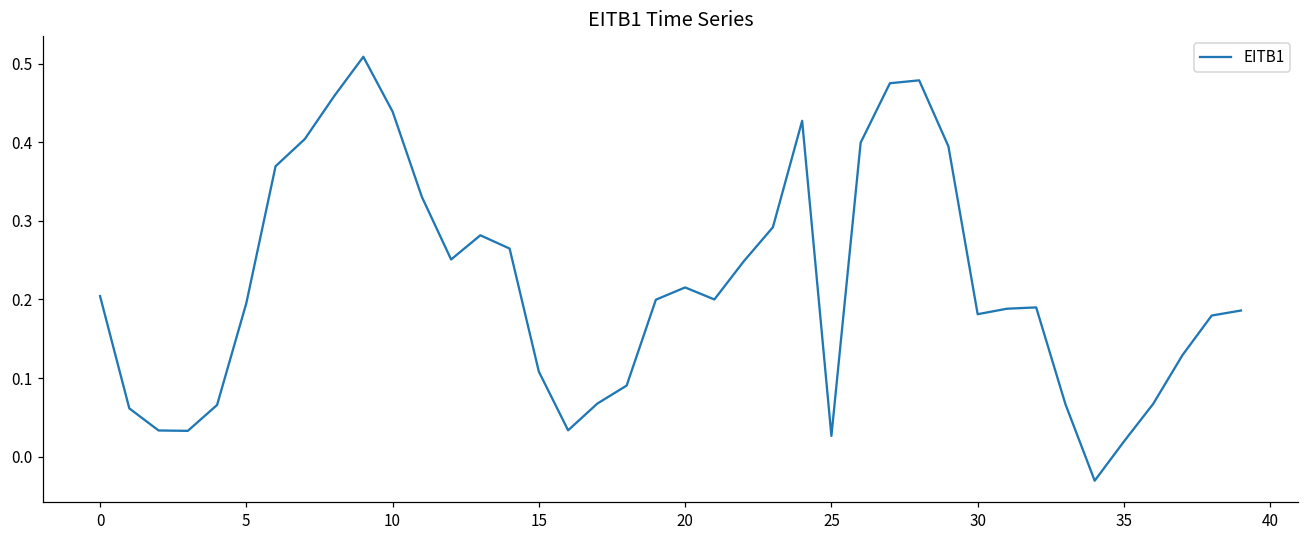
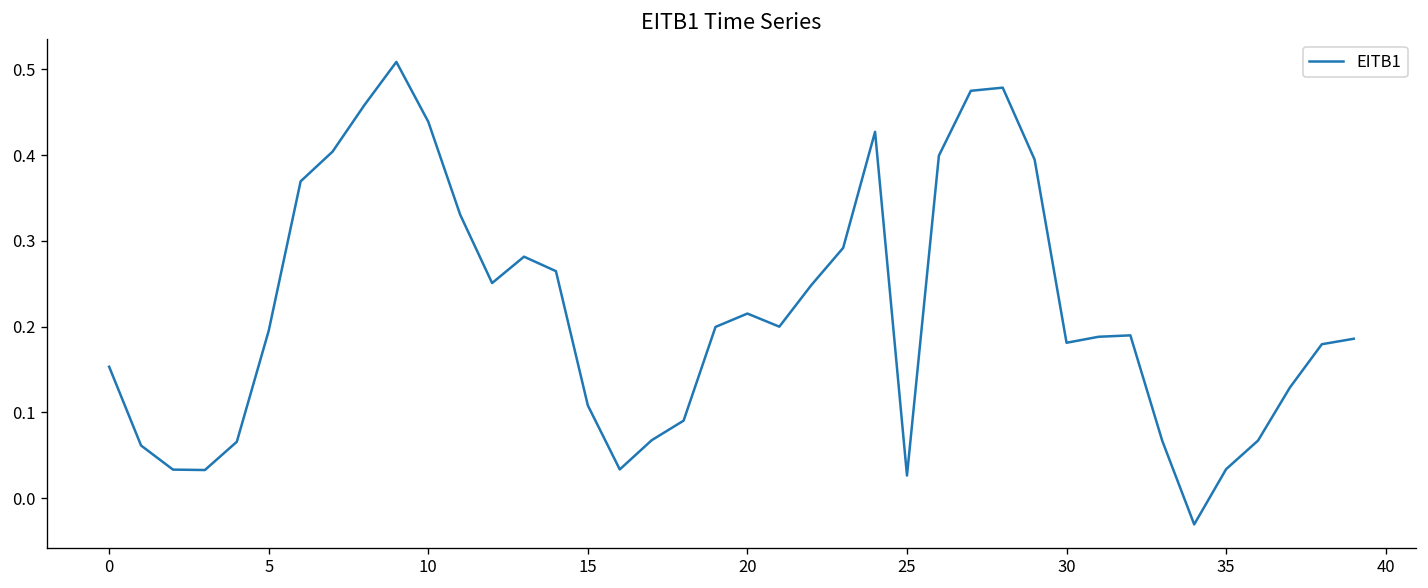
0: 0.20 -> 0.15
35: 0.02 -> 0.03
